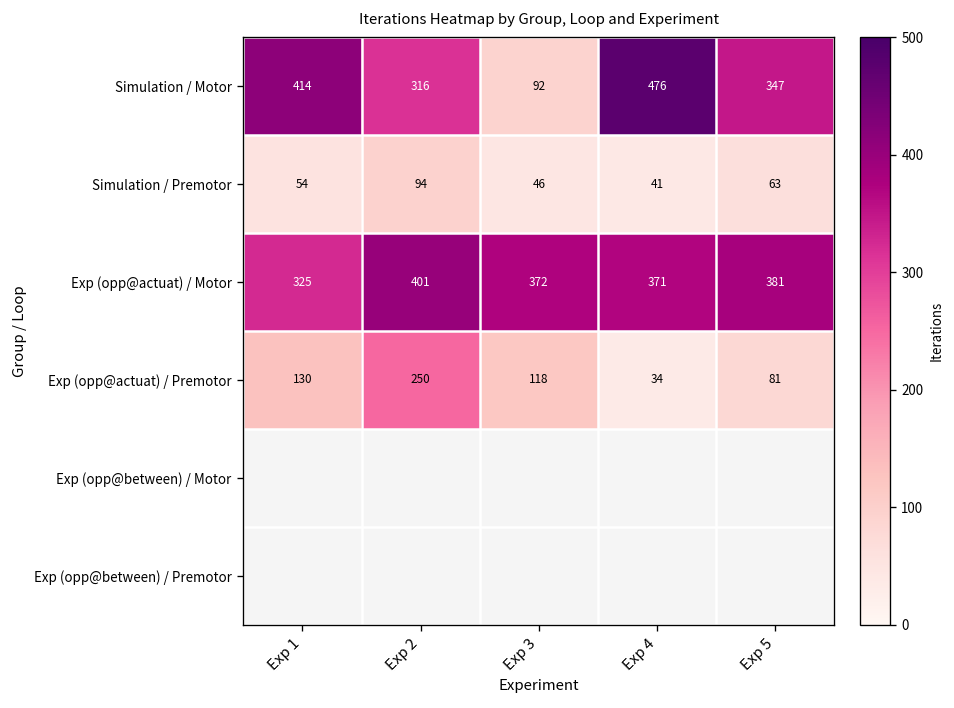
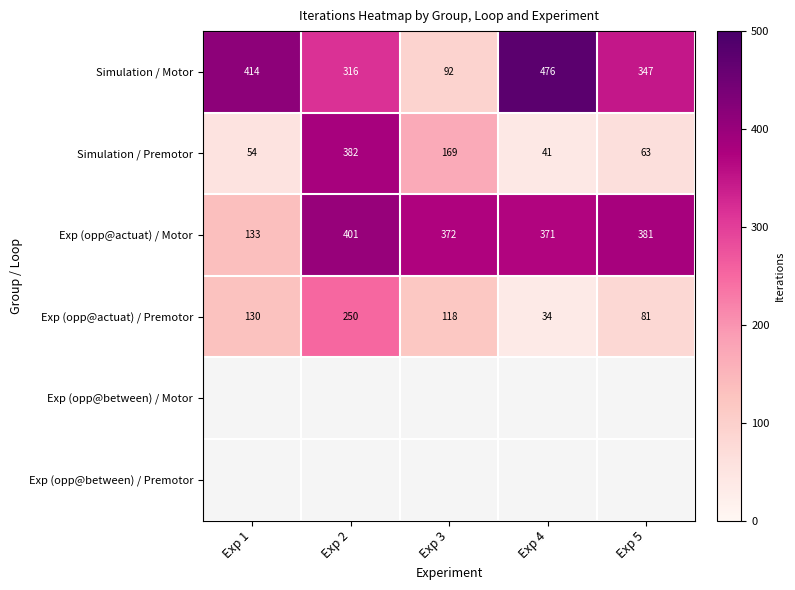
Simulation / Premotor, Exp 2: 94 -> 382
Simulation / Premotor, Exp 3: 46 -> 169
Exp (opp@actuat) / Motor, Exp 1: 325 -> 133
